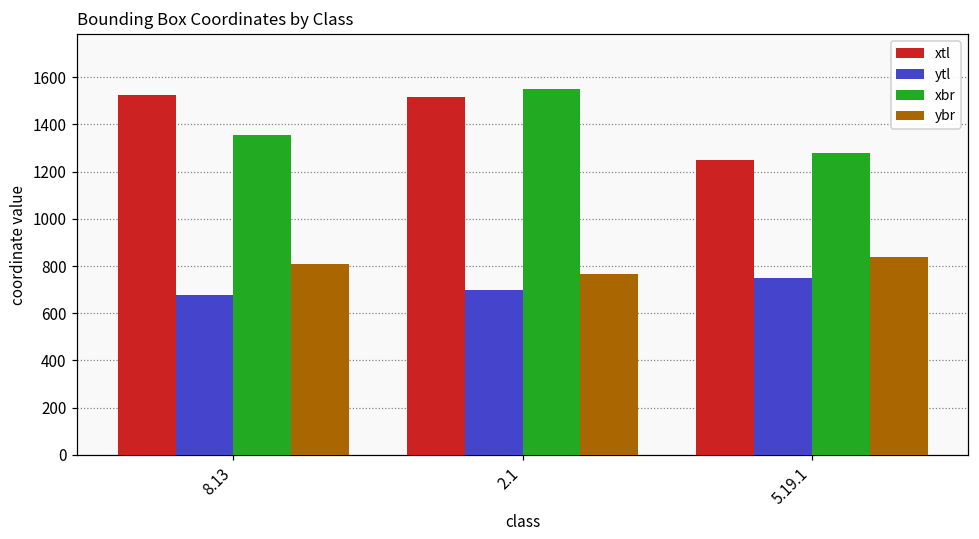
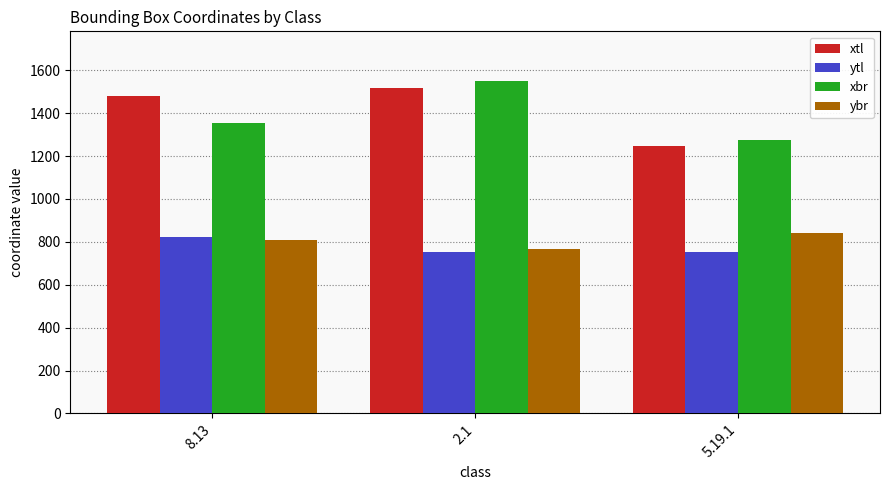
xtl, 8.13: 1520 -> 1480
ytl, 8.13: 680 -> 820
ytl, 2.1: 700 -> 750
